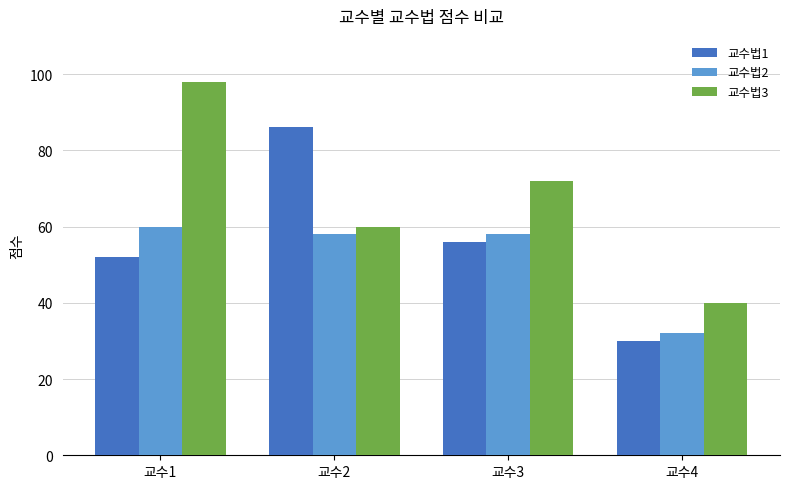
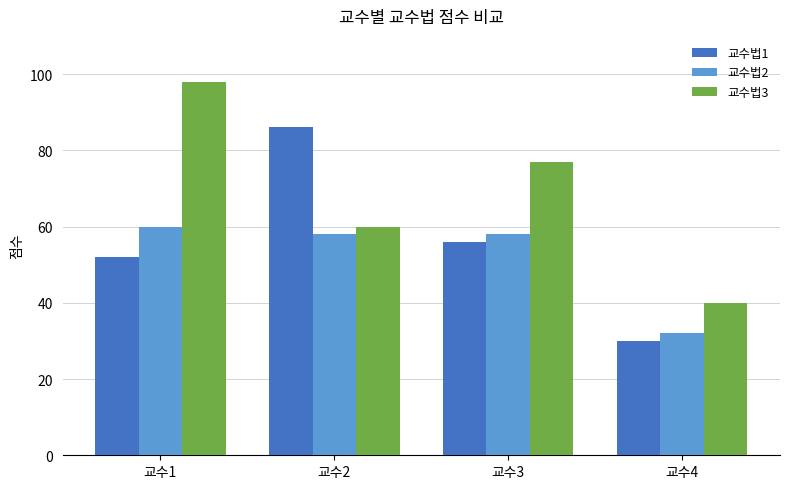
교수법3, 교수3: 72 -> 77
